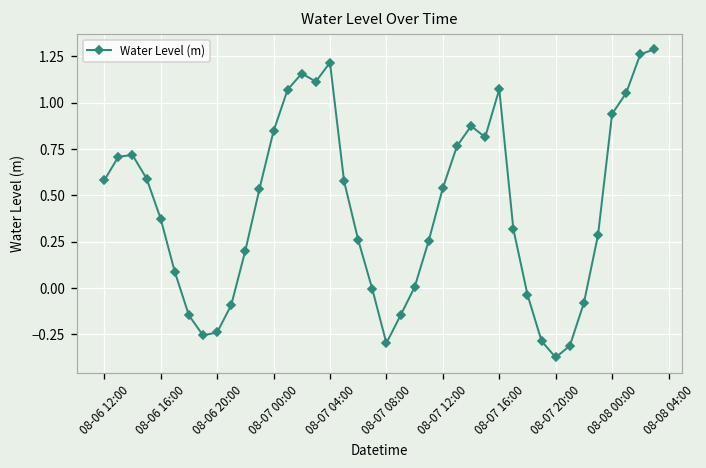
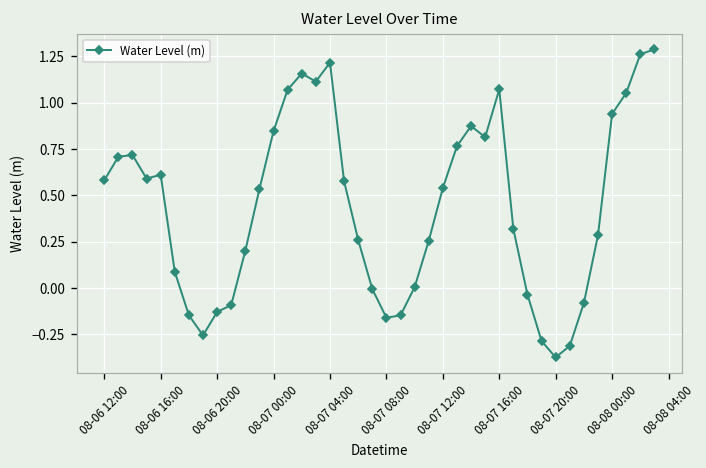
08-06 16:00: 0.37 -> 0.61
08-06 20:00: -0.24 -> -0.13
08-07 08:00: -0.30 -> -0.16
